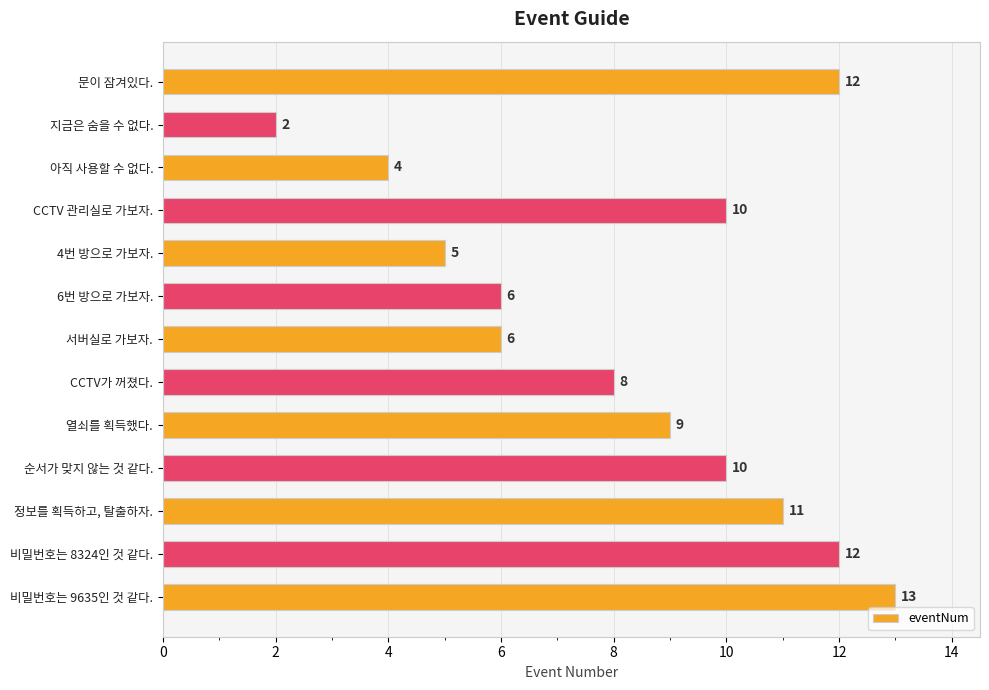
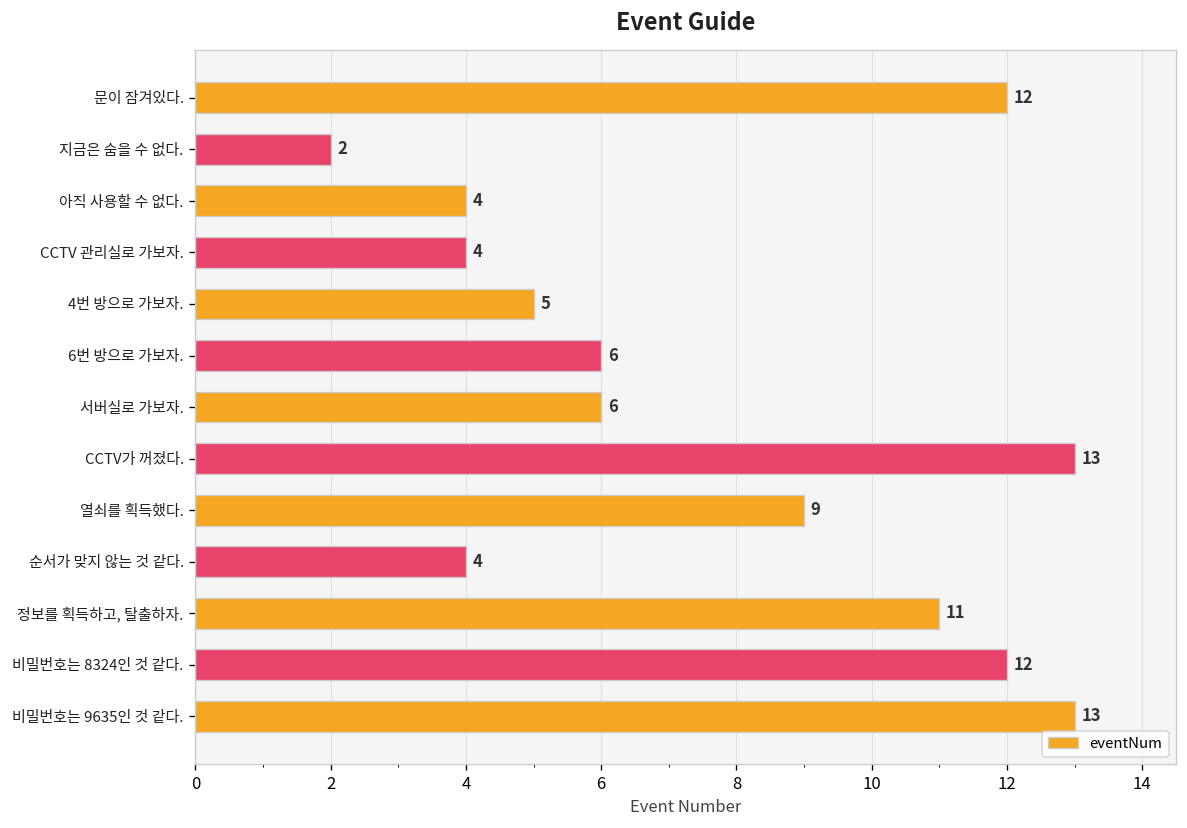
CCTV 관리실로 가보자.: 10 -> 4
CCTV가 꺼졌다.: 8 -> 13
순서가 맞지 않는 것 같다.: 10 -> 4
